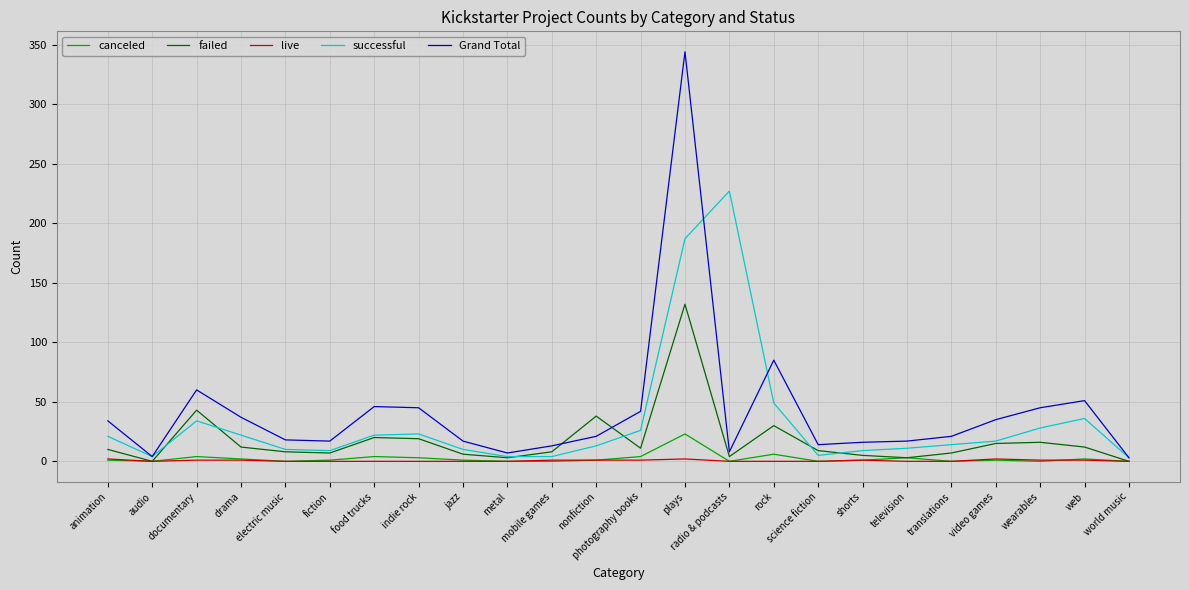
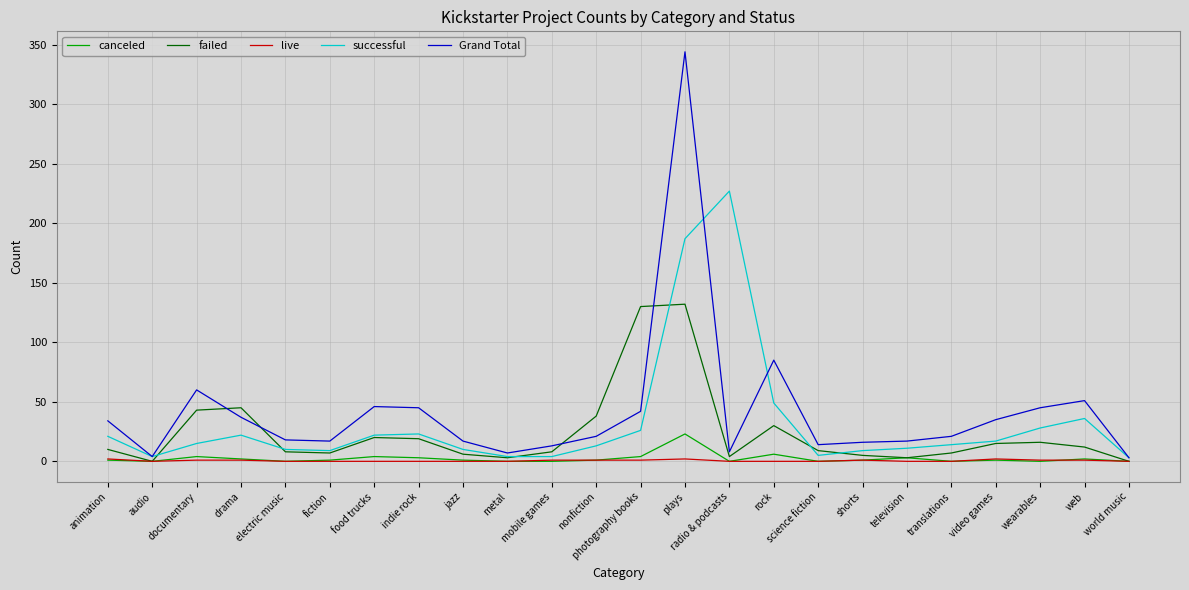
successful, documentary: 34 -> 15
failed, drama: 12 -> 45
failed, photography books: 11 -> 130
